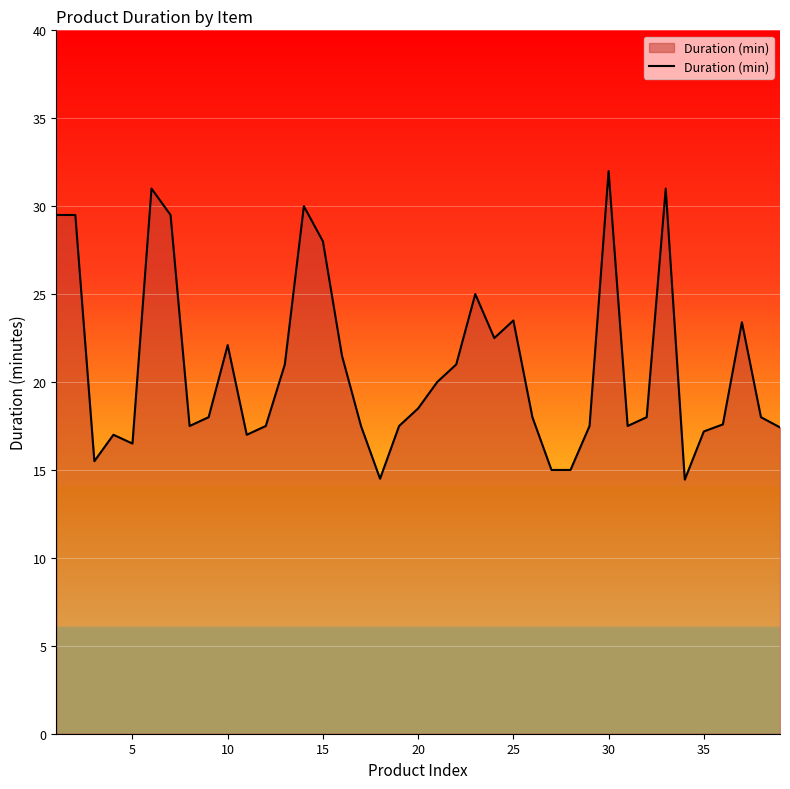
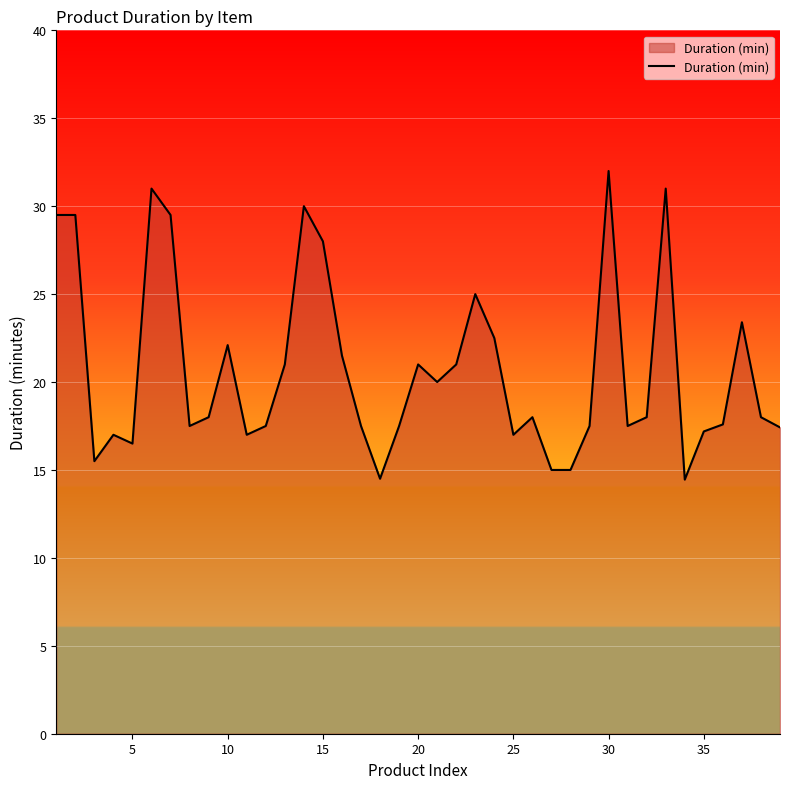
20: 18.5 -> 21.0
25: 23.5 -> 17.0
